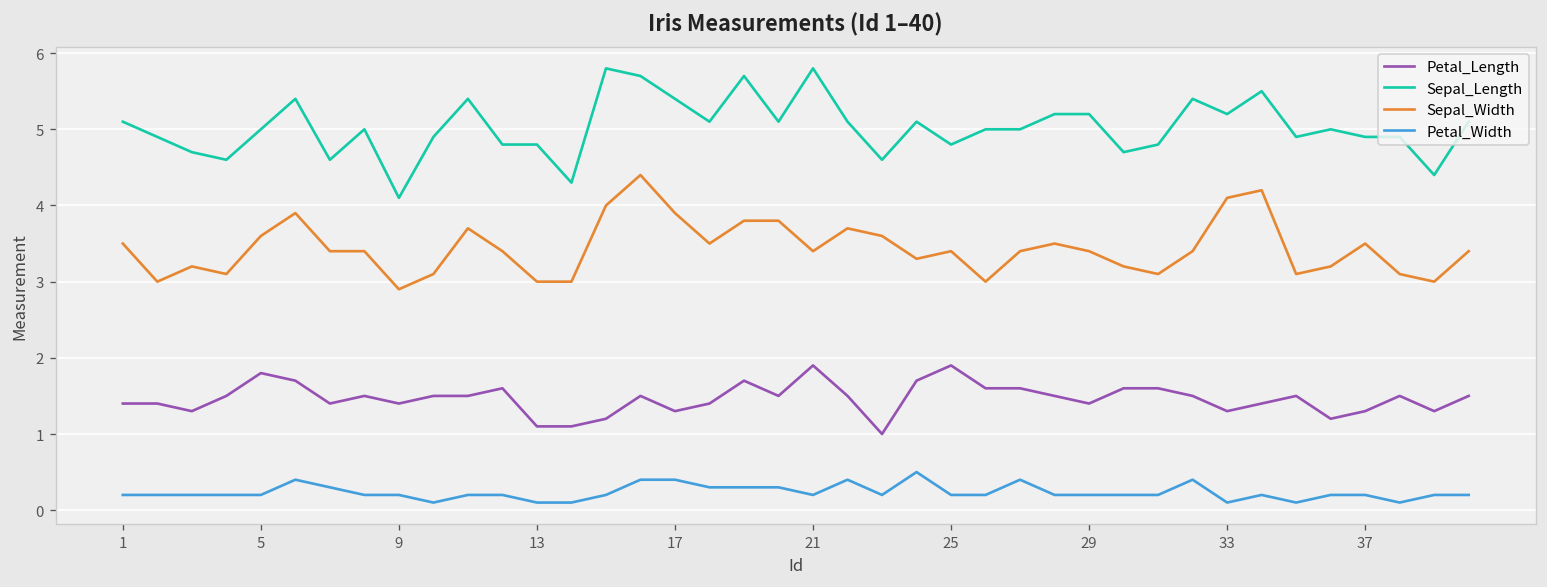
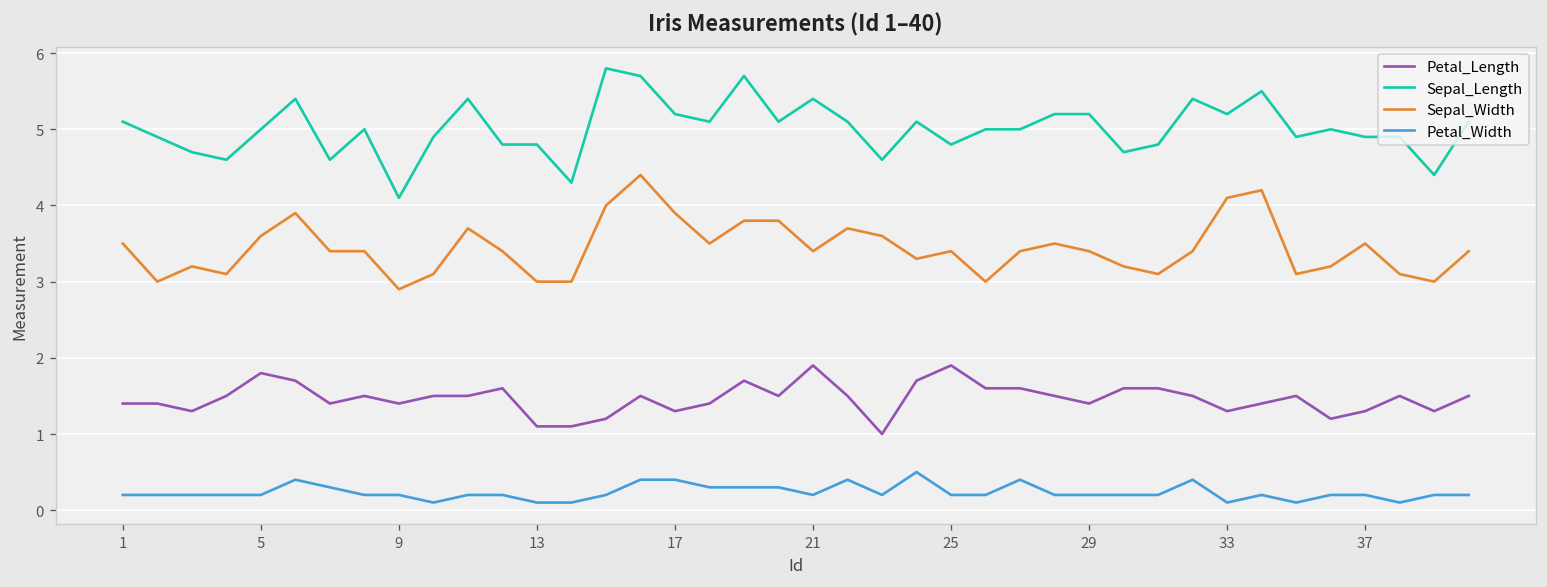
Sepal_Length, 17: 5.4 -> 5.2
Sepal_Length, 21: 5.8 -> 5.4
